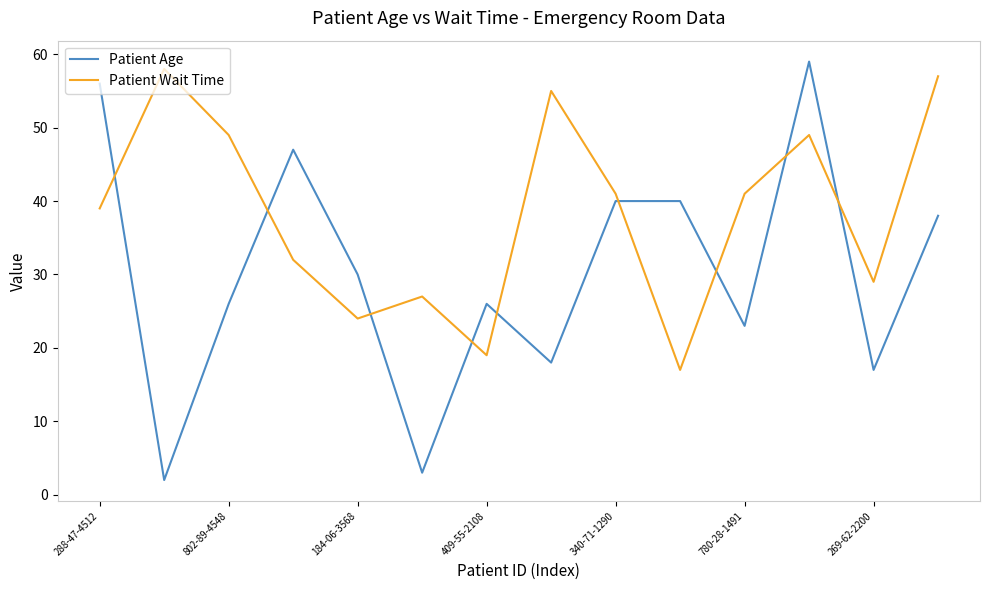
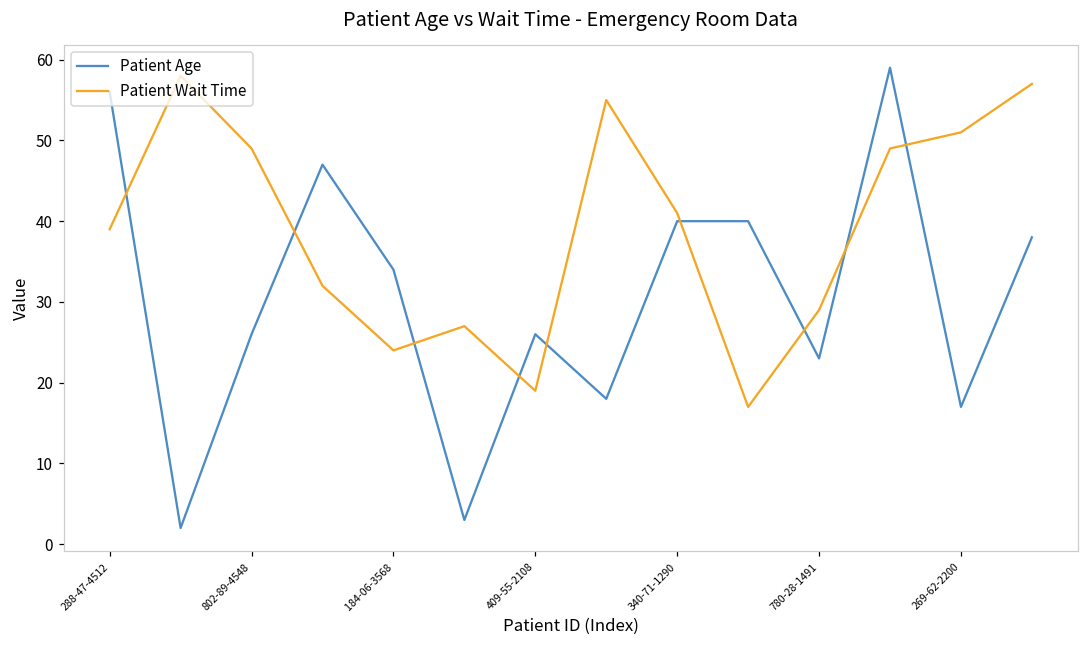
Patient Age, 184-06-3568: 30 -> 34
Patient Wait Time, 780-28-1491: 41 -> 29
Patient Wait Time, 269-62-2200: 29 -> 51
